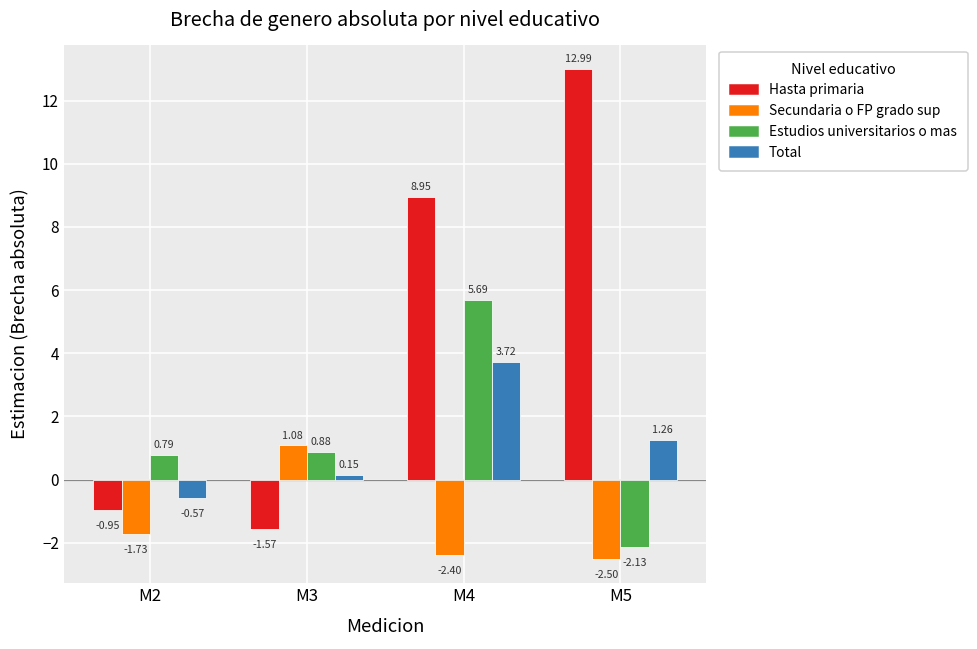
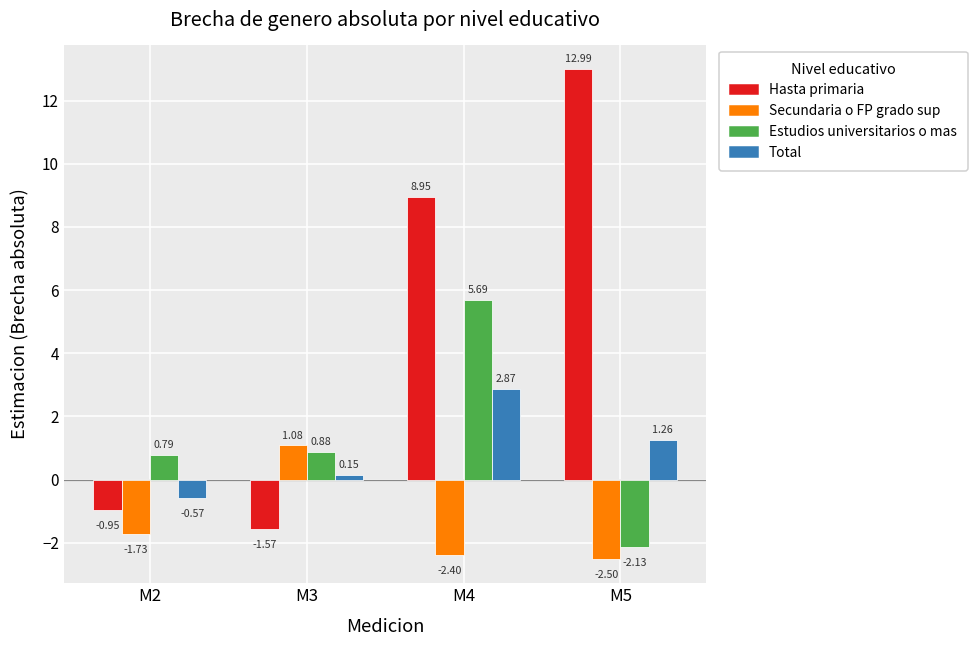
Total, M4: 3.72 -> 2.87
